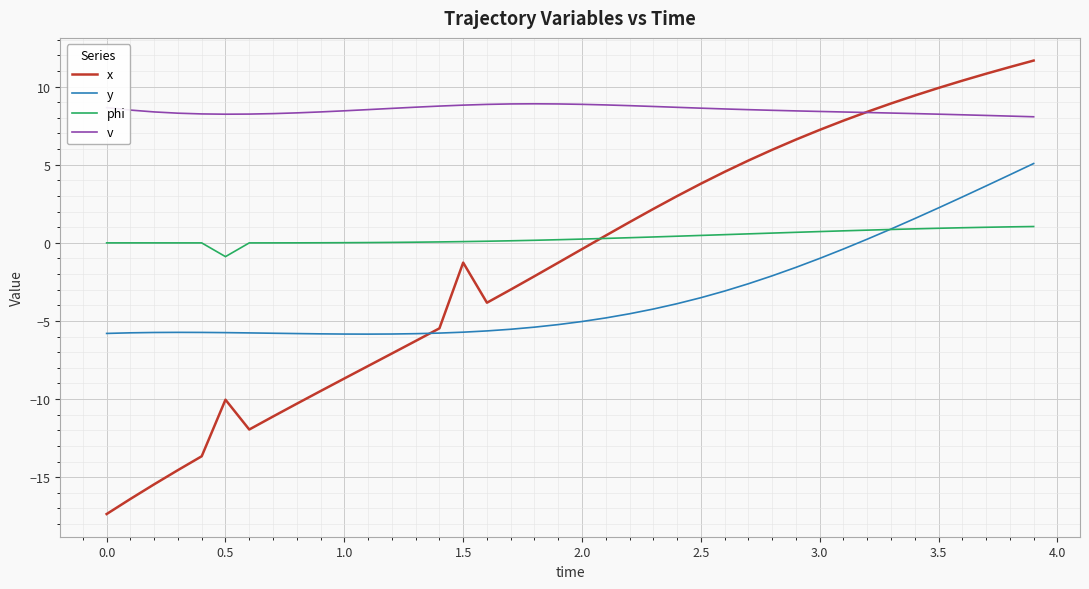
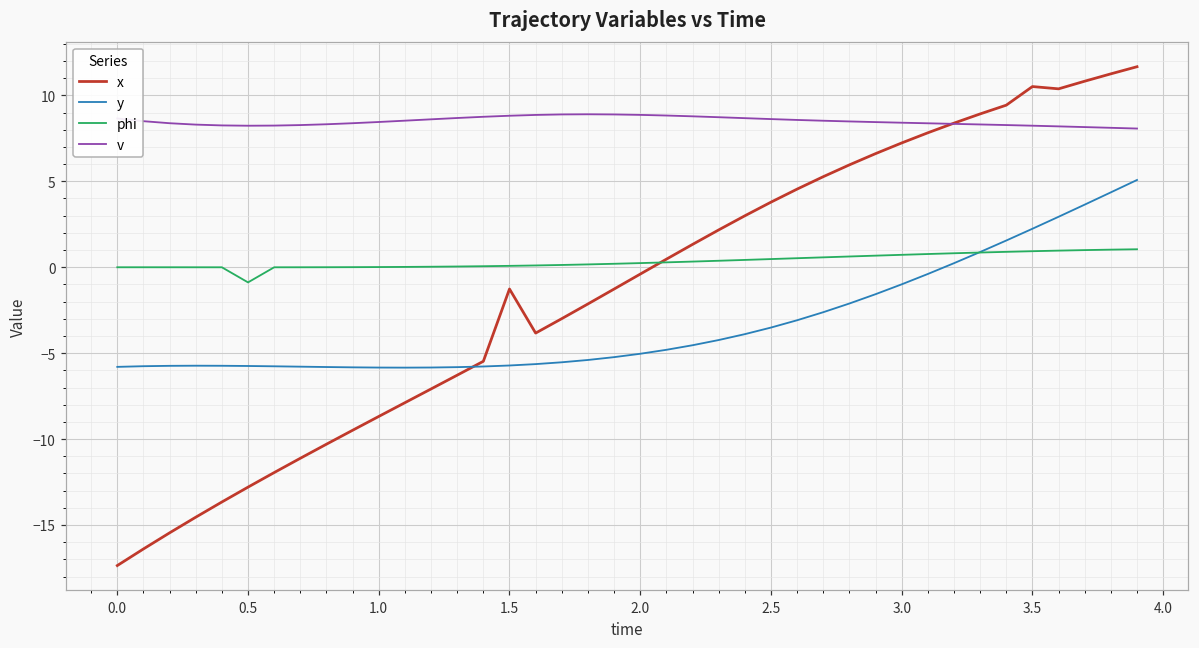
x, 0.5: -10.0 -> -12.8
x, 3.5: 9.9 -> 10.5
